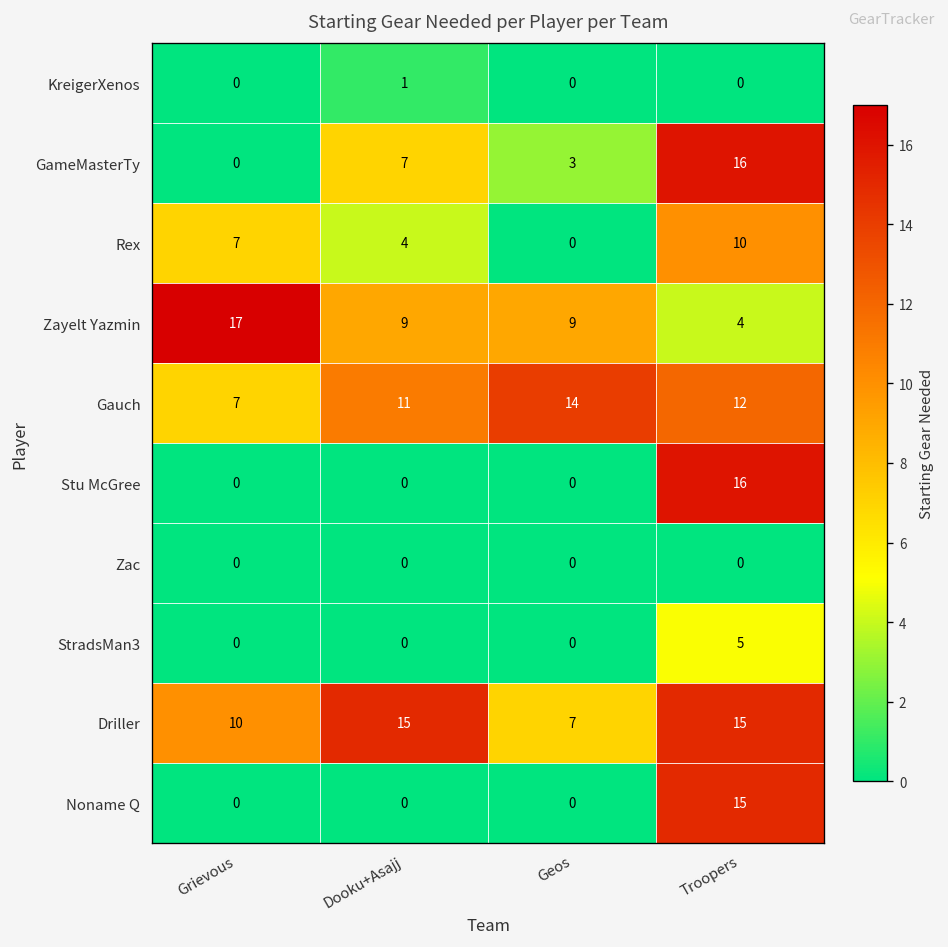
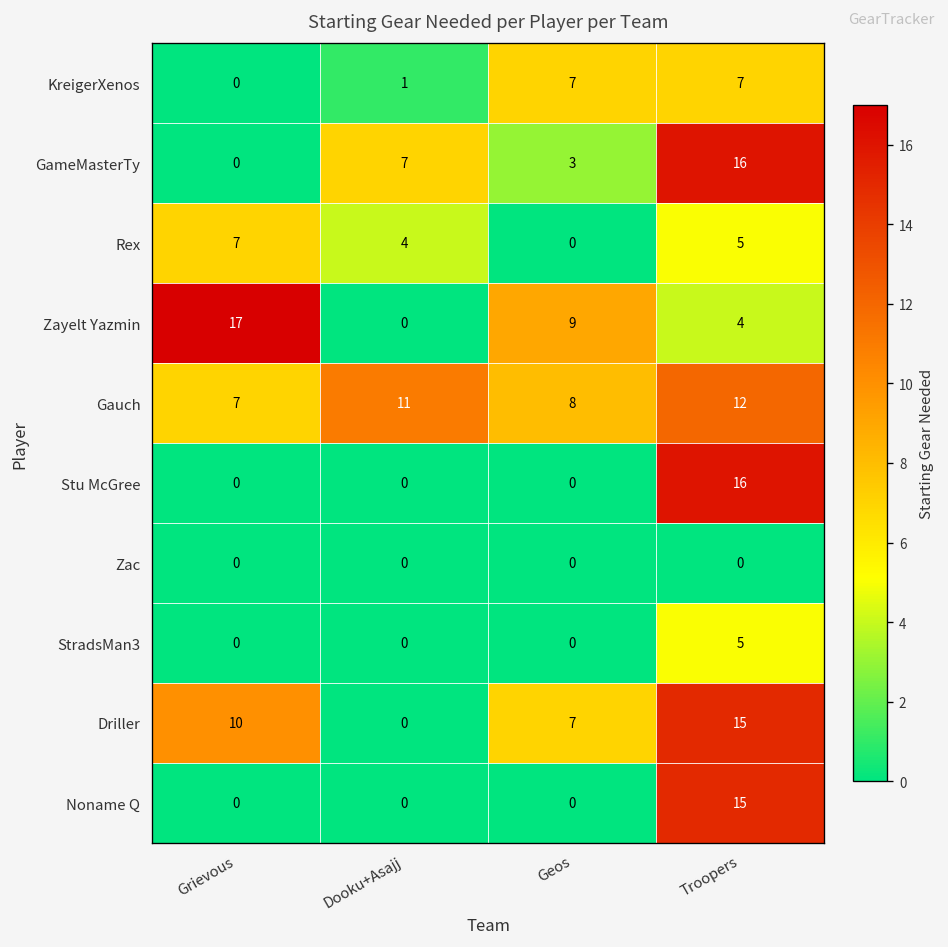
KreigerXenos, Geos: 0 -> 7
KreigerXenos, Troopers: 0 -> 7
Rex, Troopers: 10 -> 5
Zayelt Yazmin, Dooku+Asajj: 9 -> 0
Gauch, Geos: 14 -> 8
Driller, Dooku+Asajj: 15 -> 0
